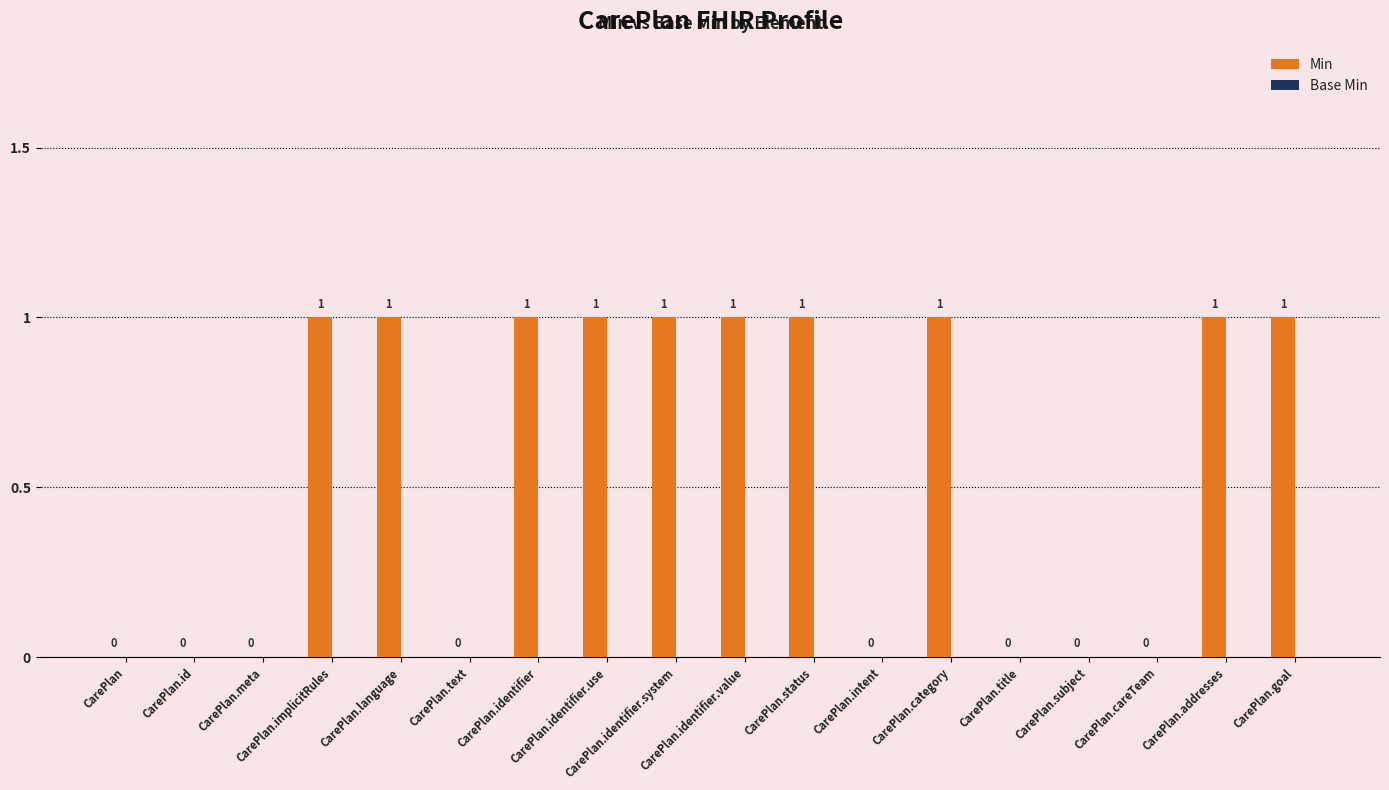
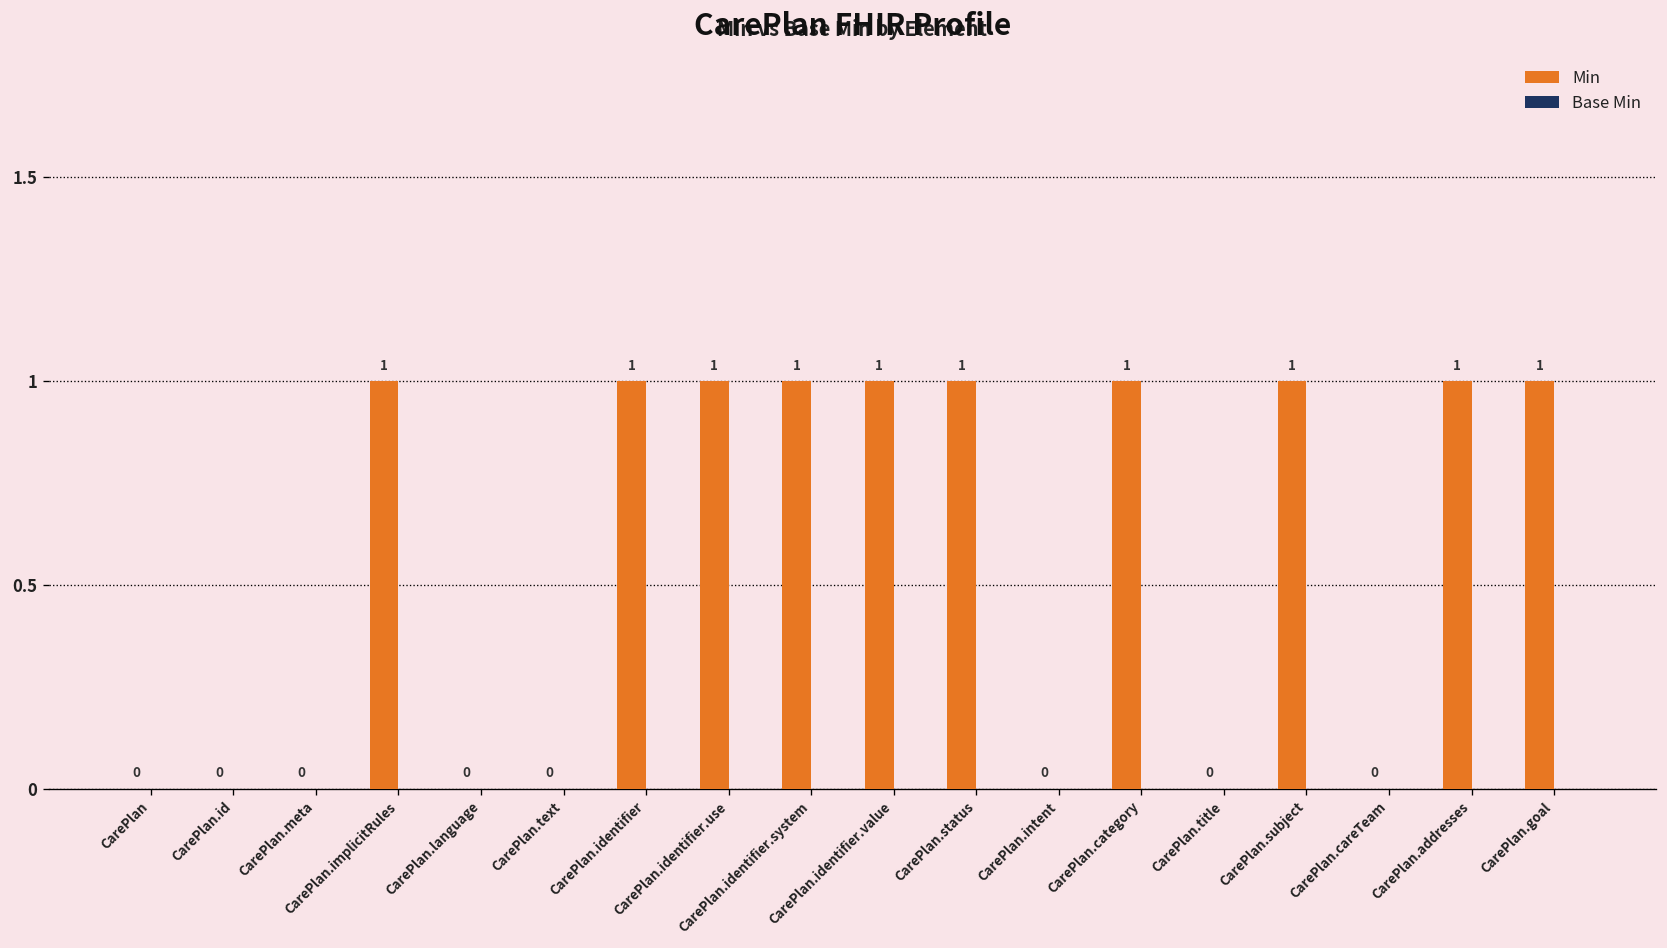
Min, CarePlan.language: 1 -> 0
Min, CarePlan.subject: 0 -> 1
